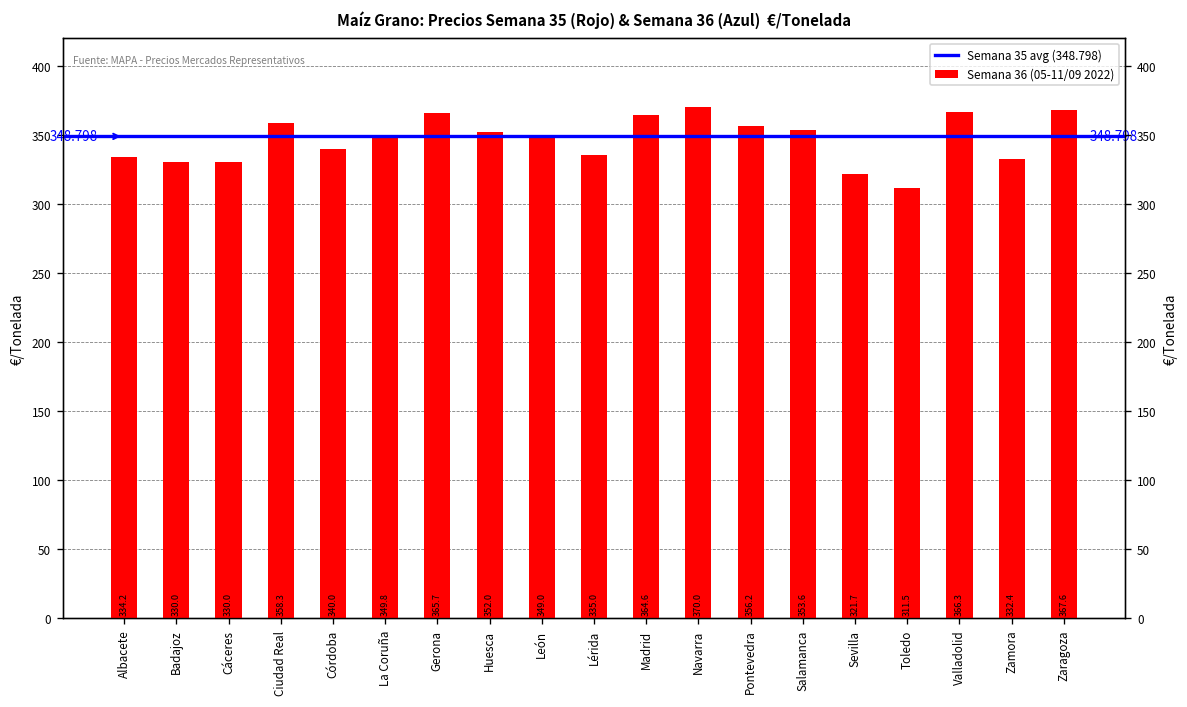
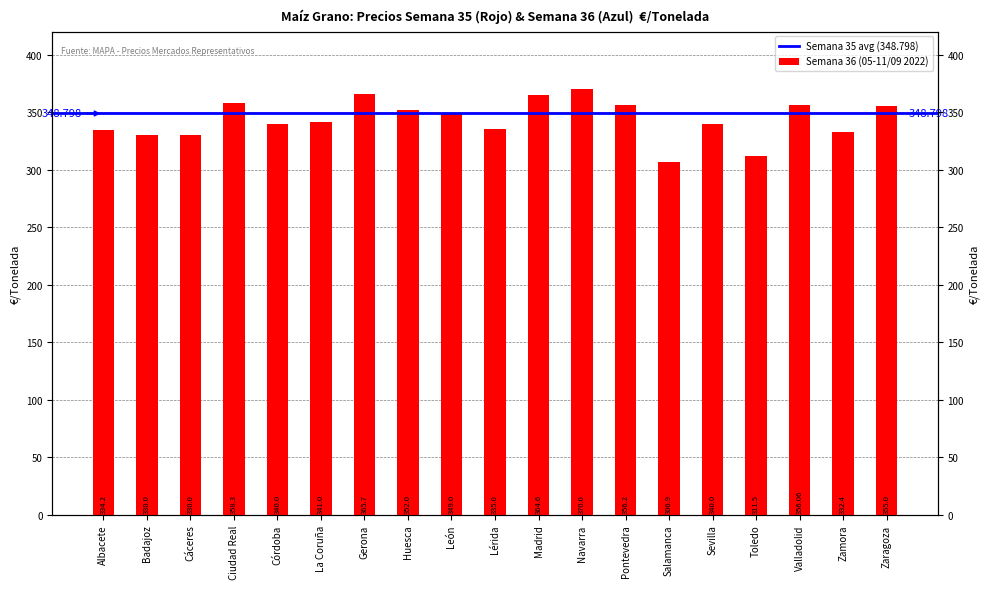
La Coruña: 349.8 -> 341.0
Salamanca: 353.6 -> 306.9
Sevilla: 321.7 -> 340.0
Valladolid: 366.3 -> 356.06
Zaragoza: 367.6 -> 355.0
